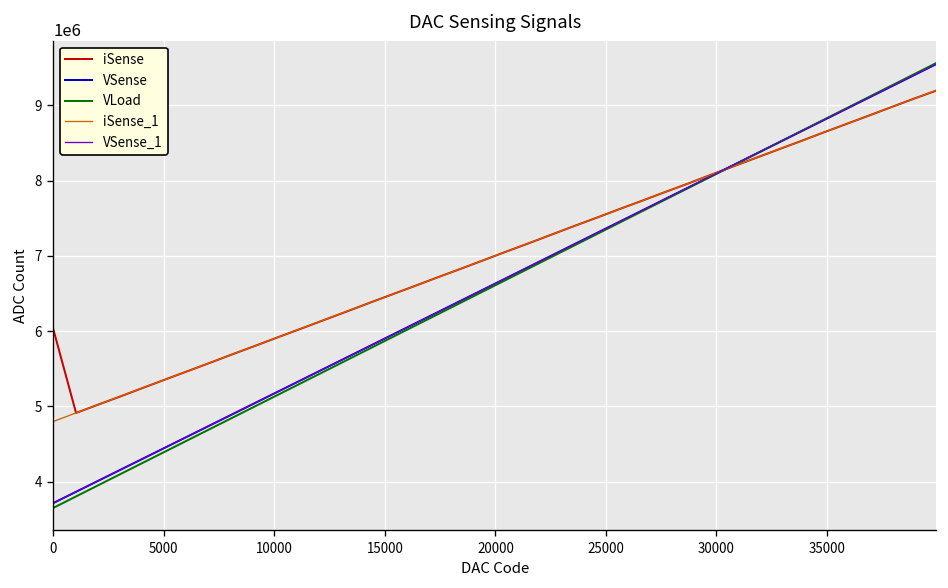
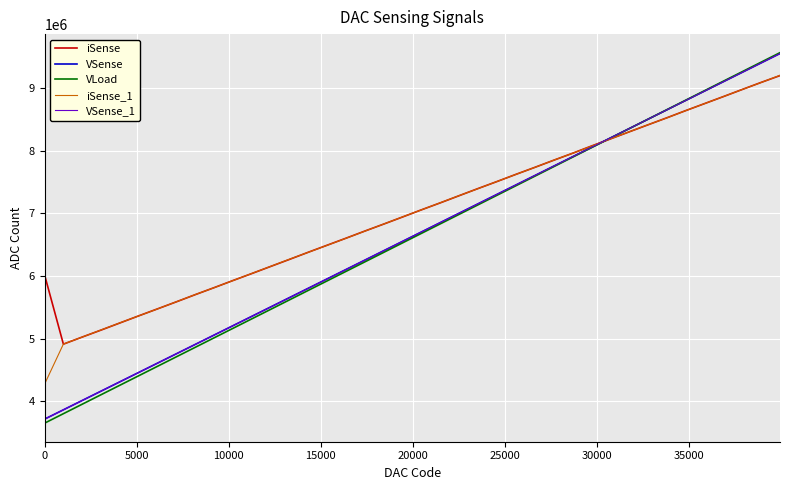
iSense_1, 0: 4800000 -> 4300000
